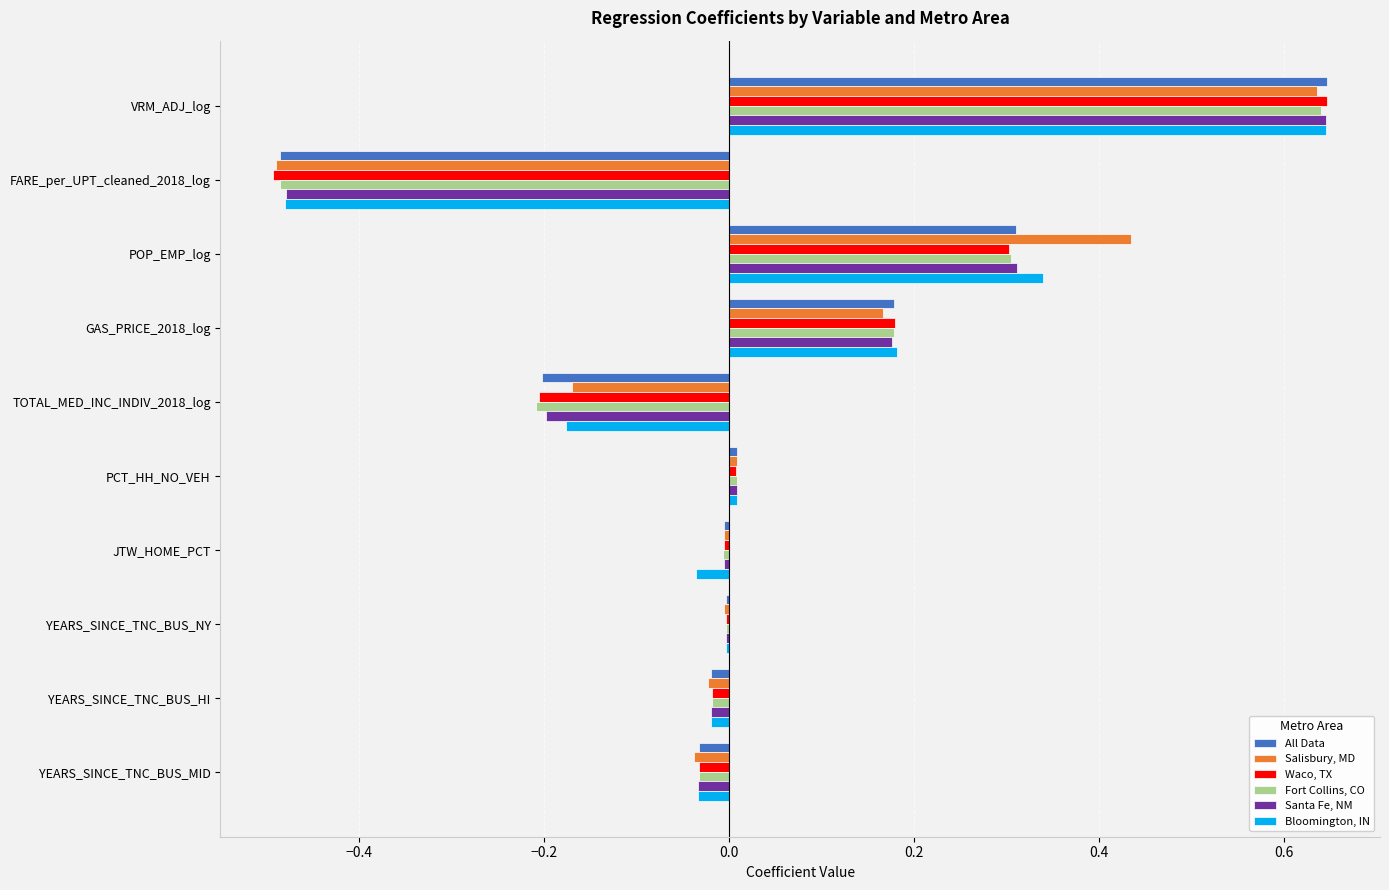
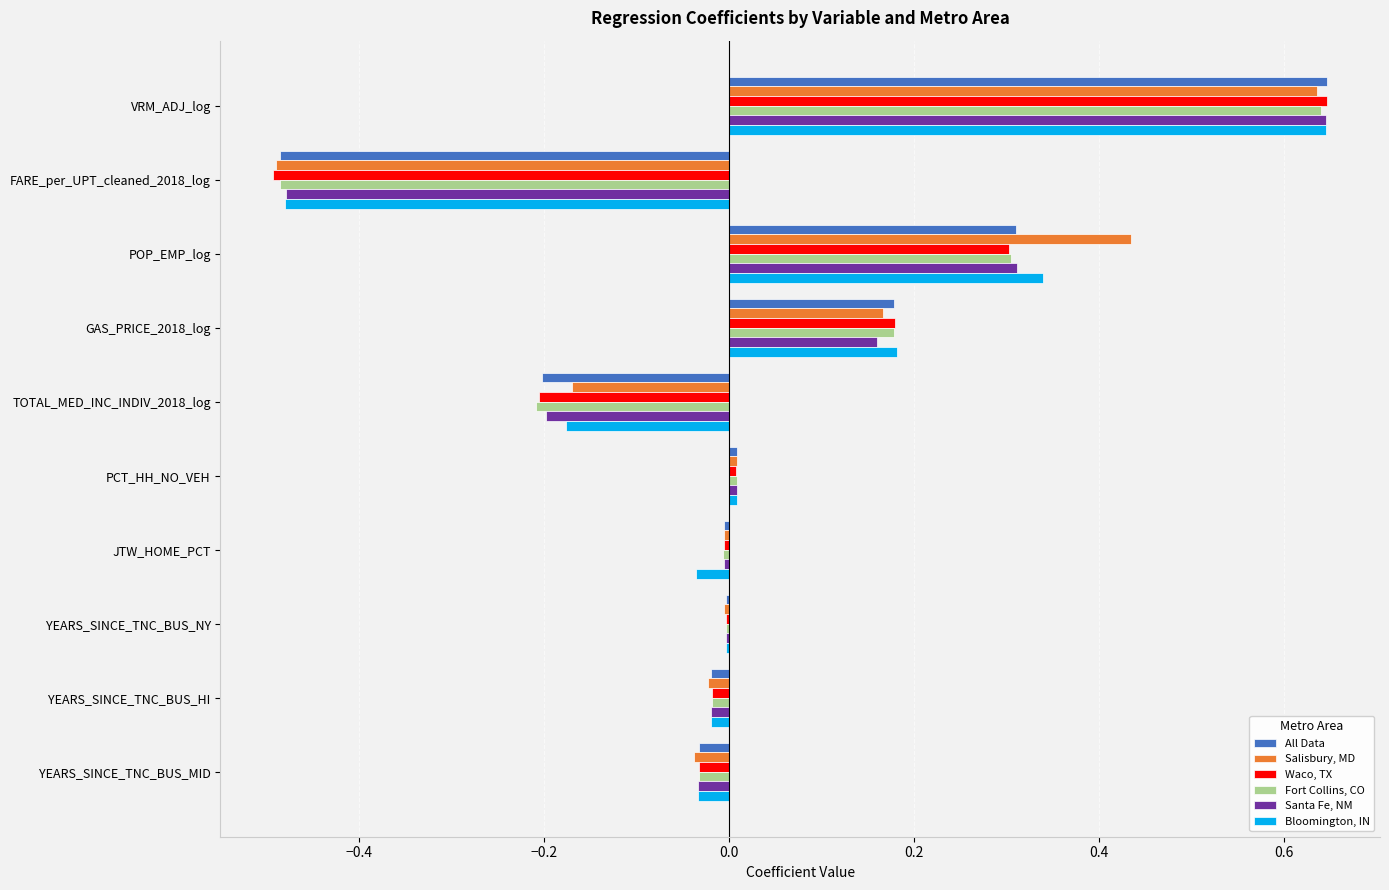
Santa Fe, NM, GAS_PRICE_2018_log: 0.18 -> 0.16
